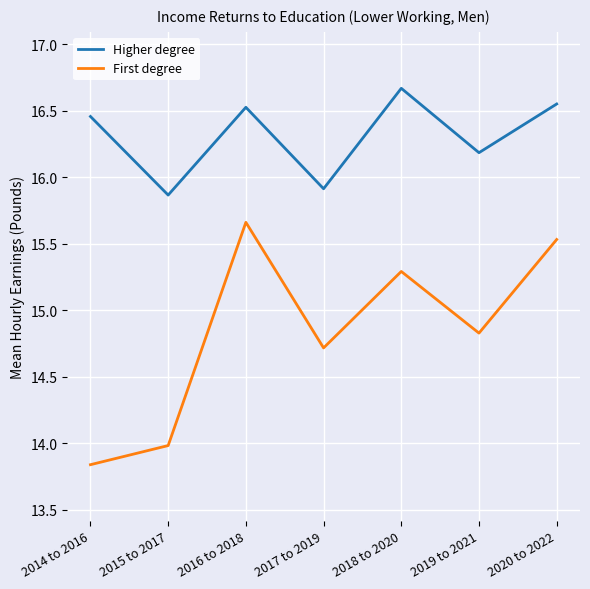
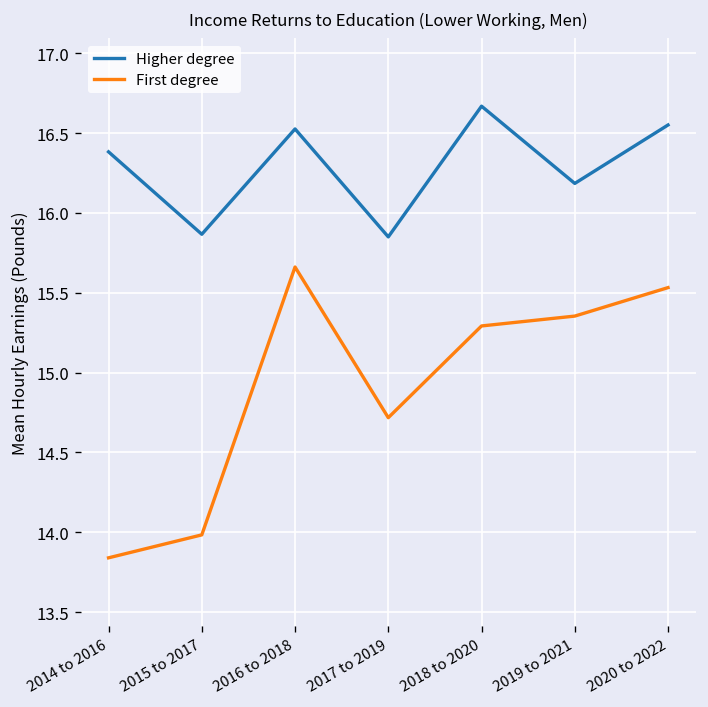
Higher degree, 2014 to 2016: 16.46 -> 16.38
Higher degree, 2017 to 2019: 15.91 -> 15.85
First degree, 2019 to 2021: 14.83 -> 15.35
